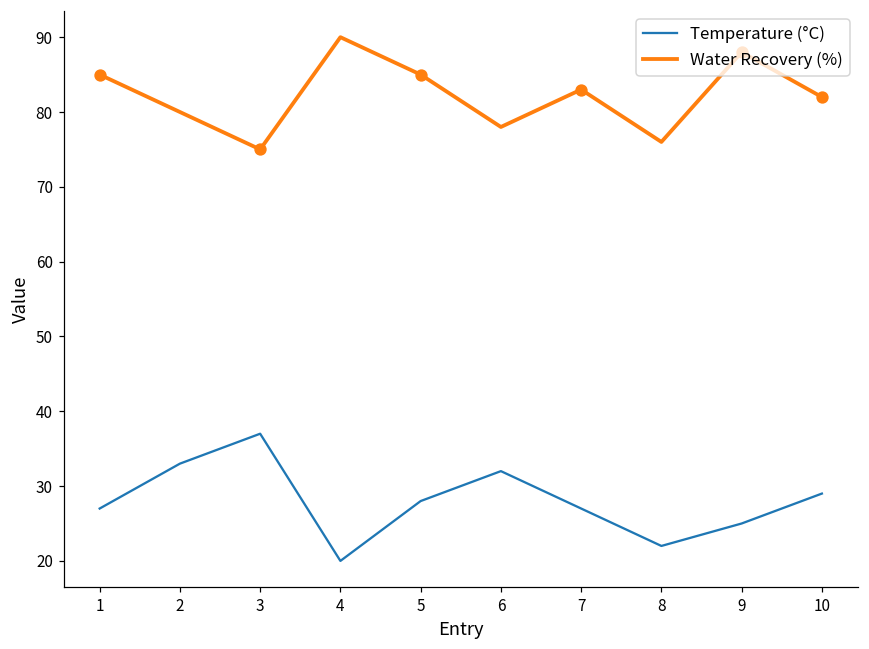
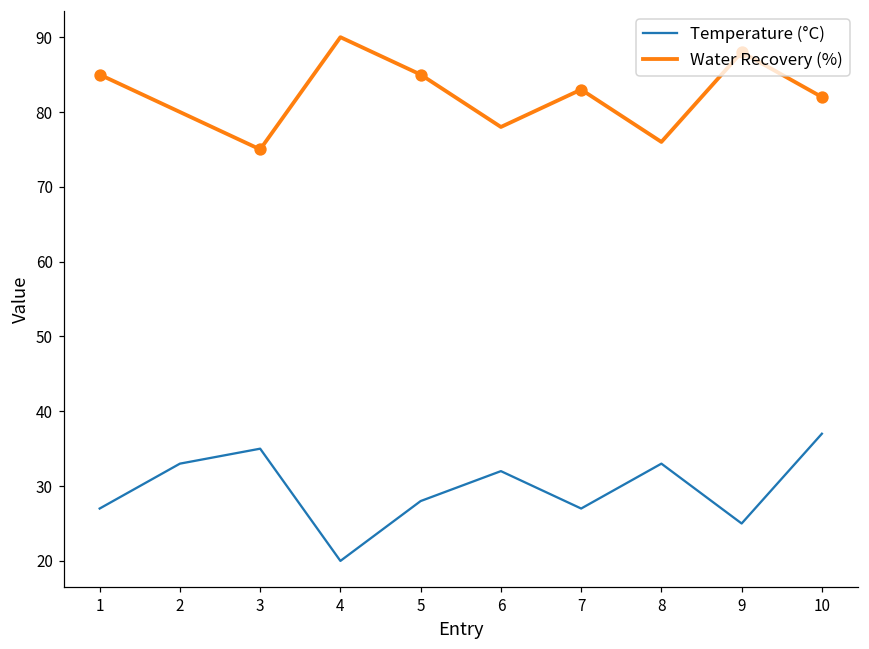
Temperature (°C), 3: 37 -> 35
Temperature (°C), 8: 22 -> 33
Temperature (°C), 10: 29 -> 37
